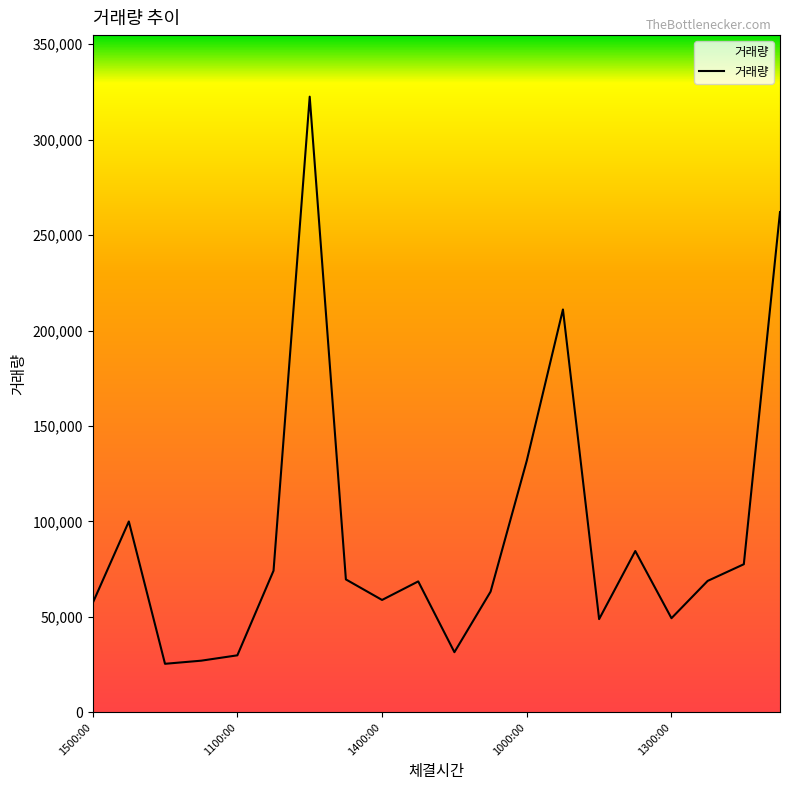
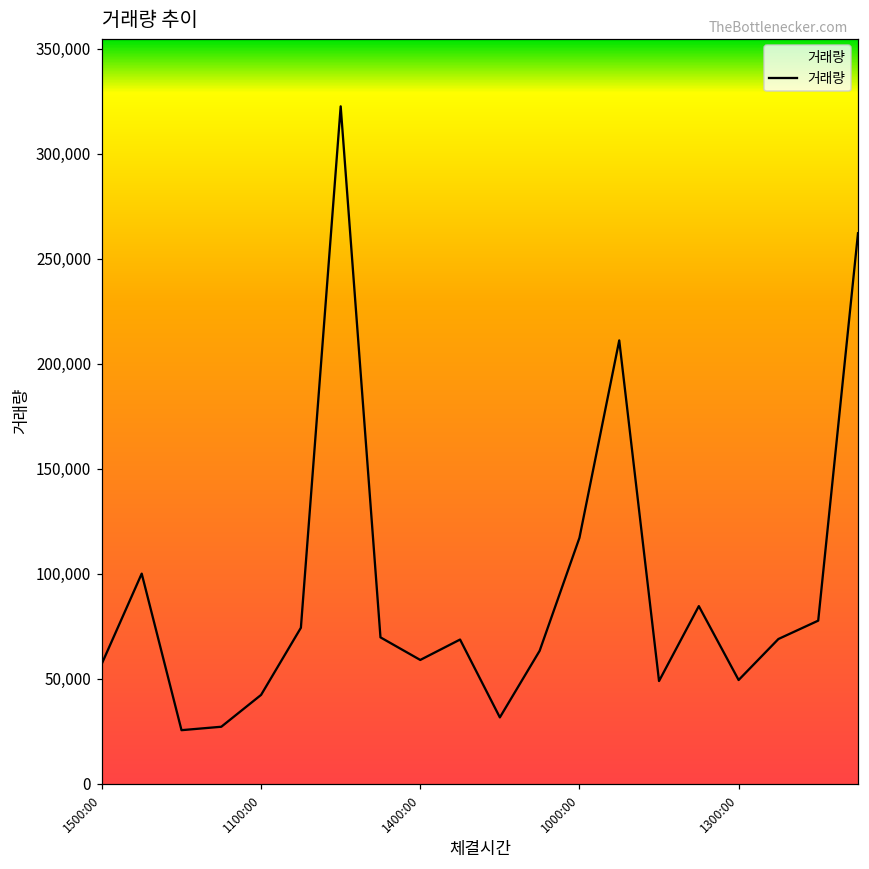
1100:00: 30,000 -> 42,000
1000:00: 132,000 -> 117,000
